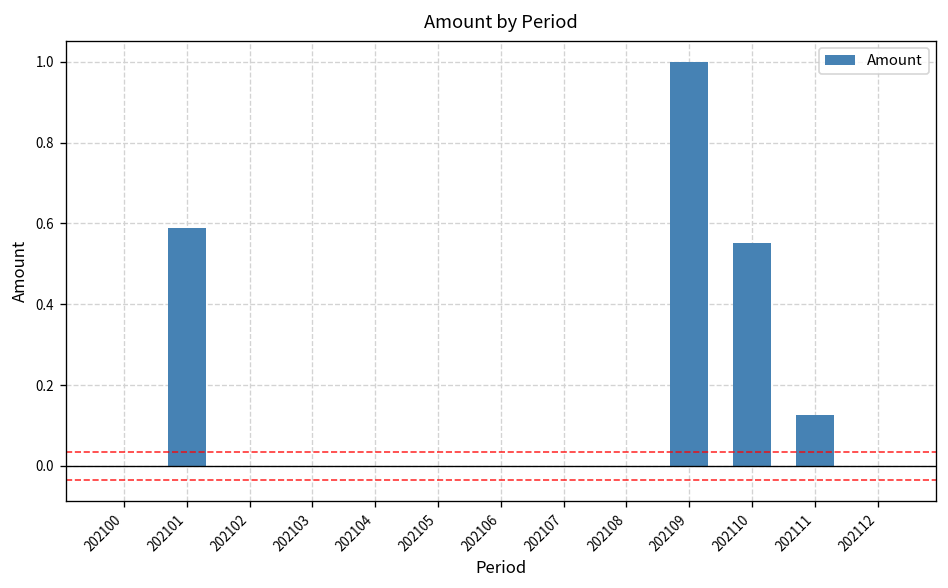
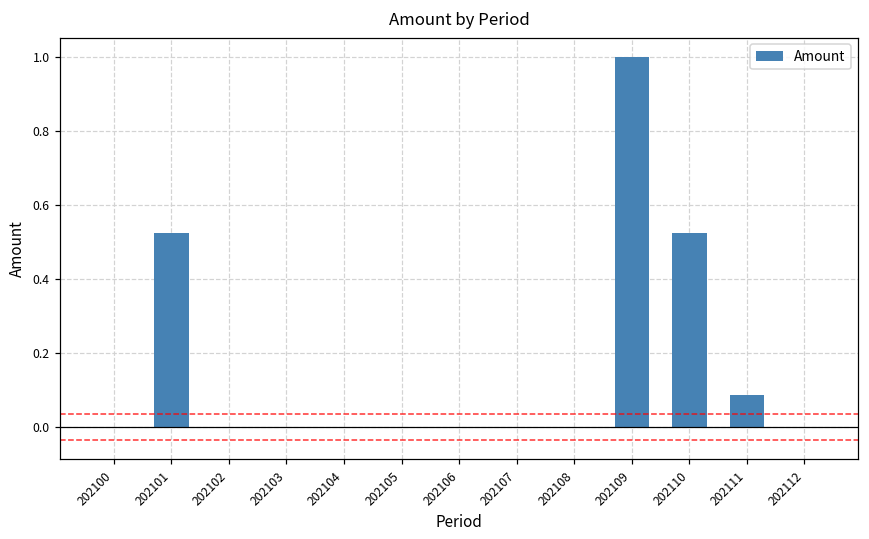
202101: 0.59 -> 0.52
202110: 0.55 -> 0.52
202111: 0.12 -> 0.09
